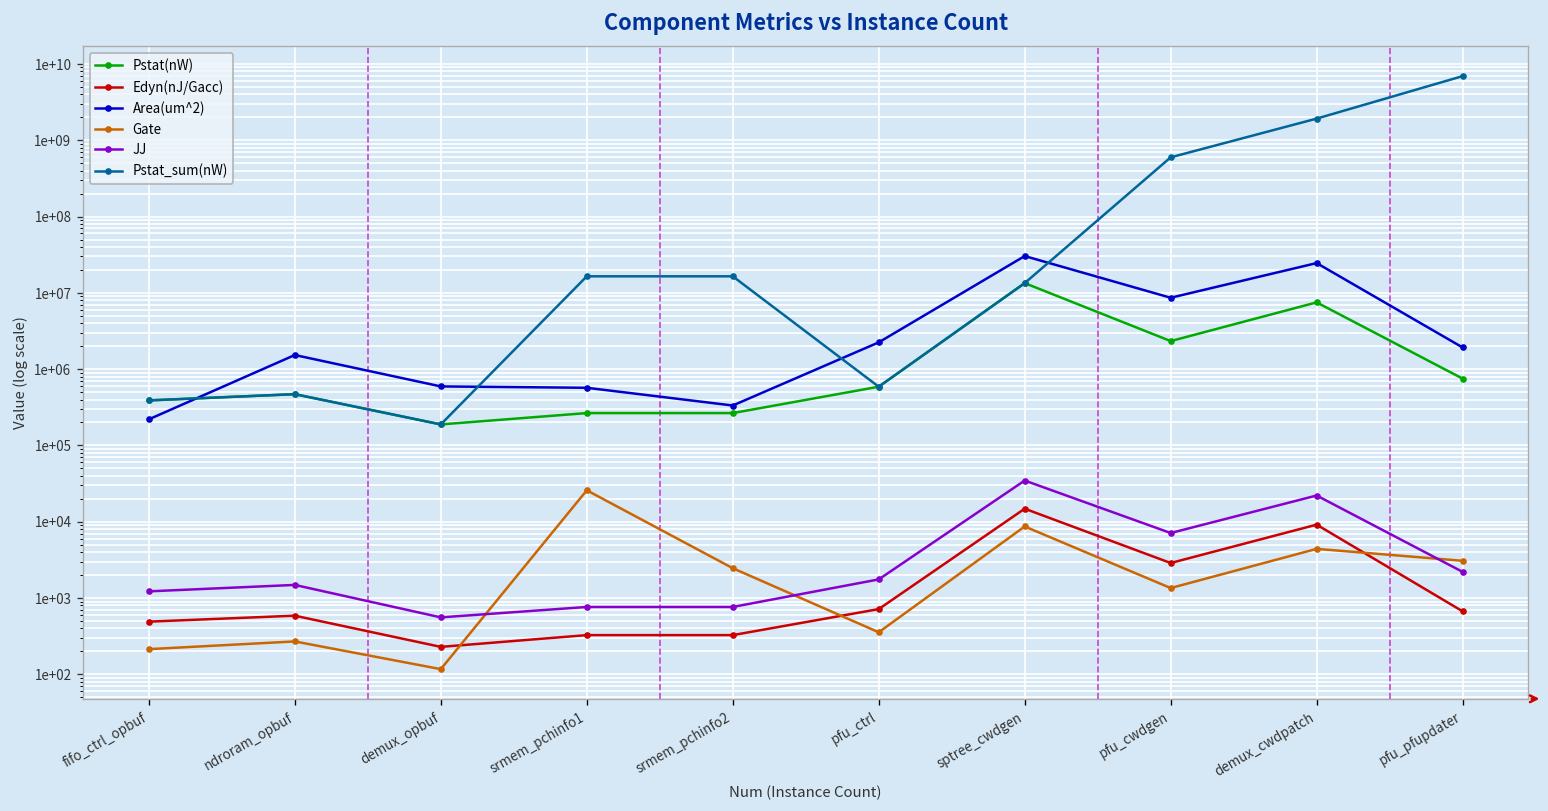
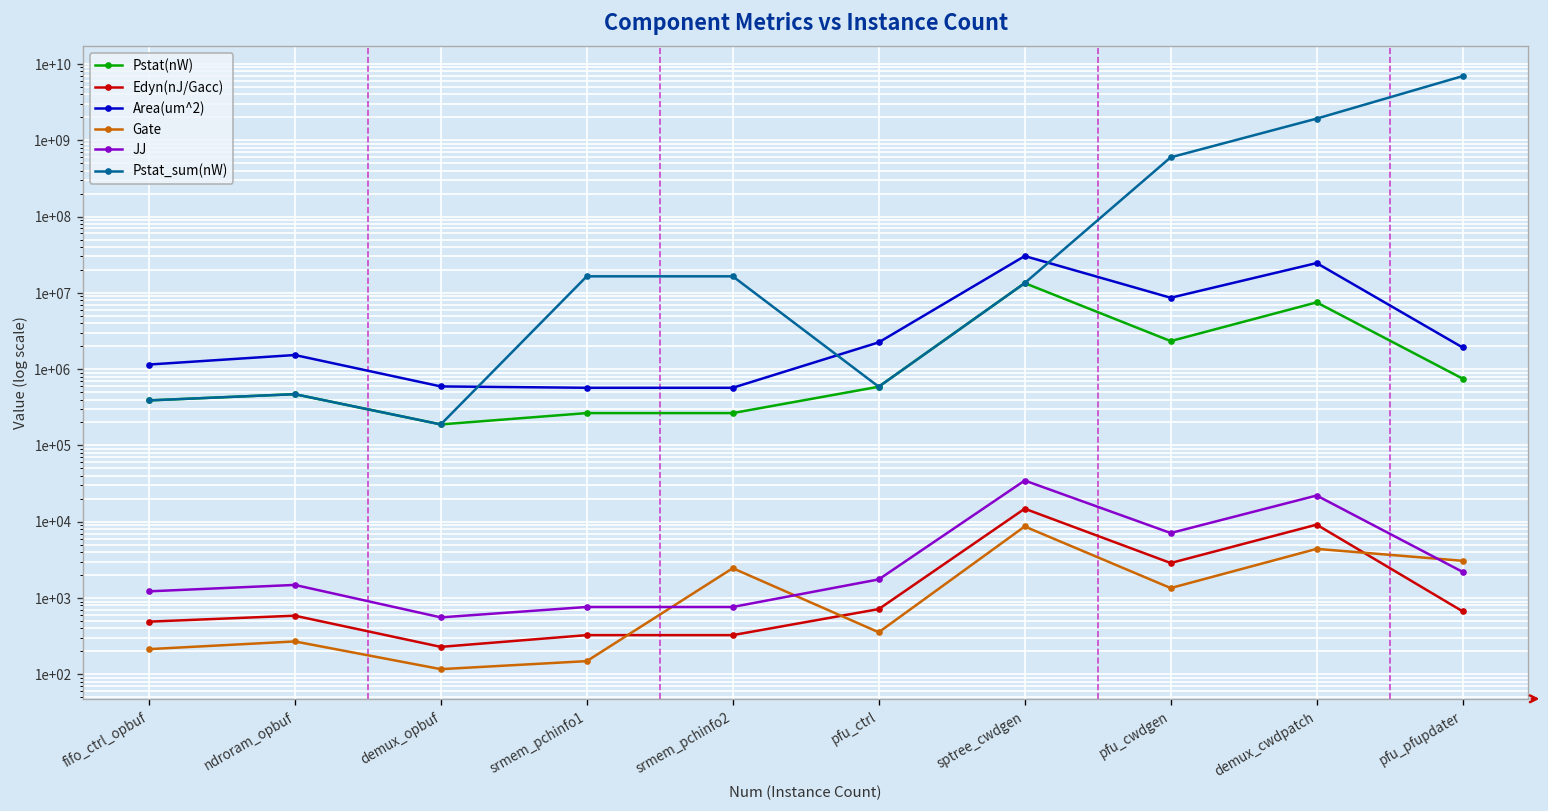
Area(um^2), fifo_ctrl_opbuf: 220000 -> 1100000
Gate, srmem_pchinfo1: 26000 -> 150
Area(um^2), srmem_pchinfo2: 300000 -> 600000
